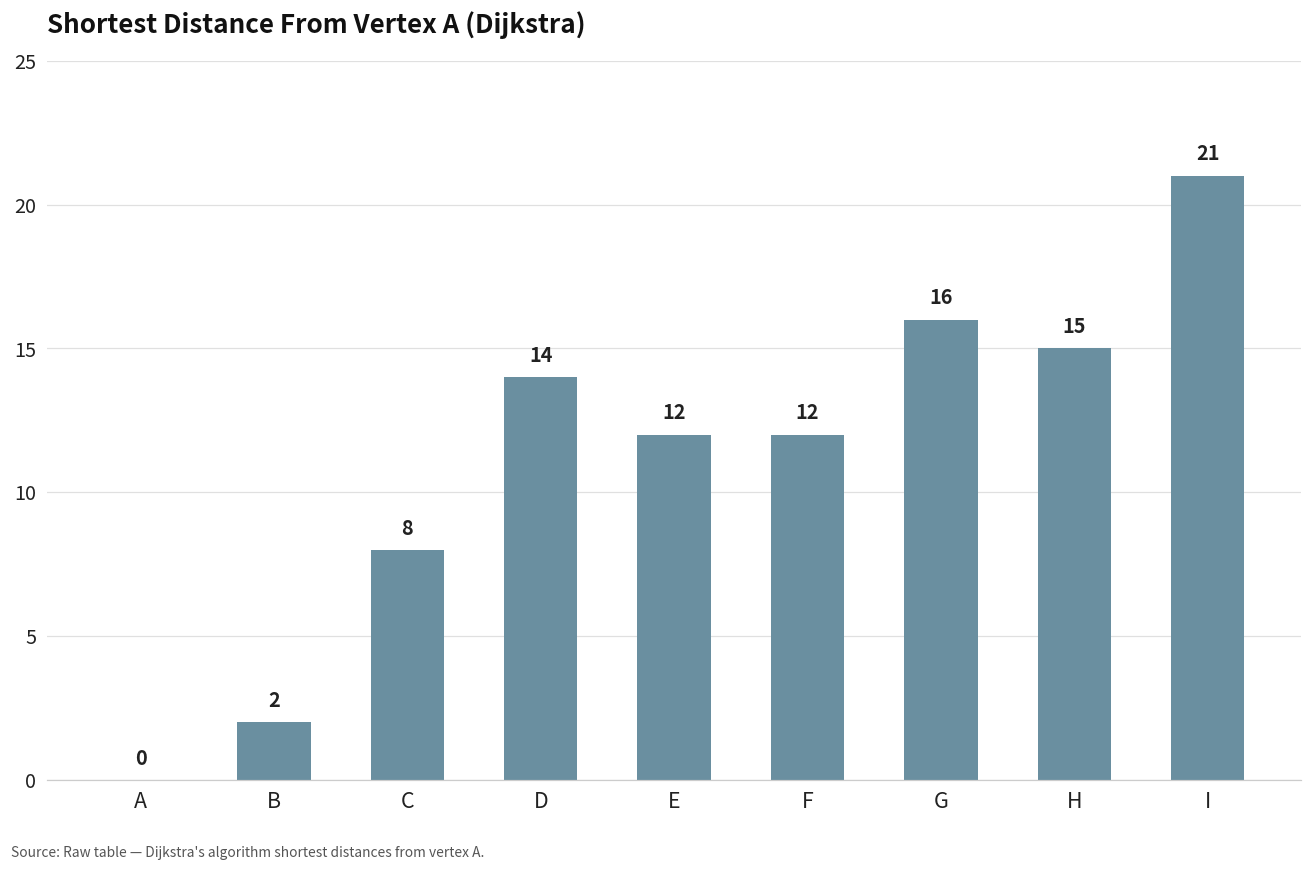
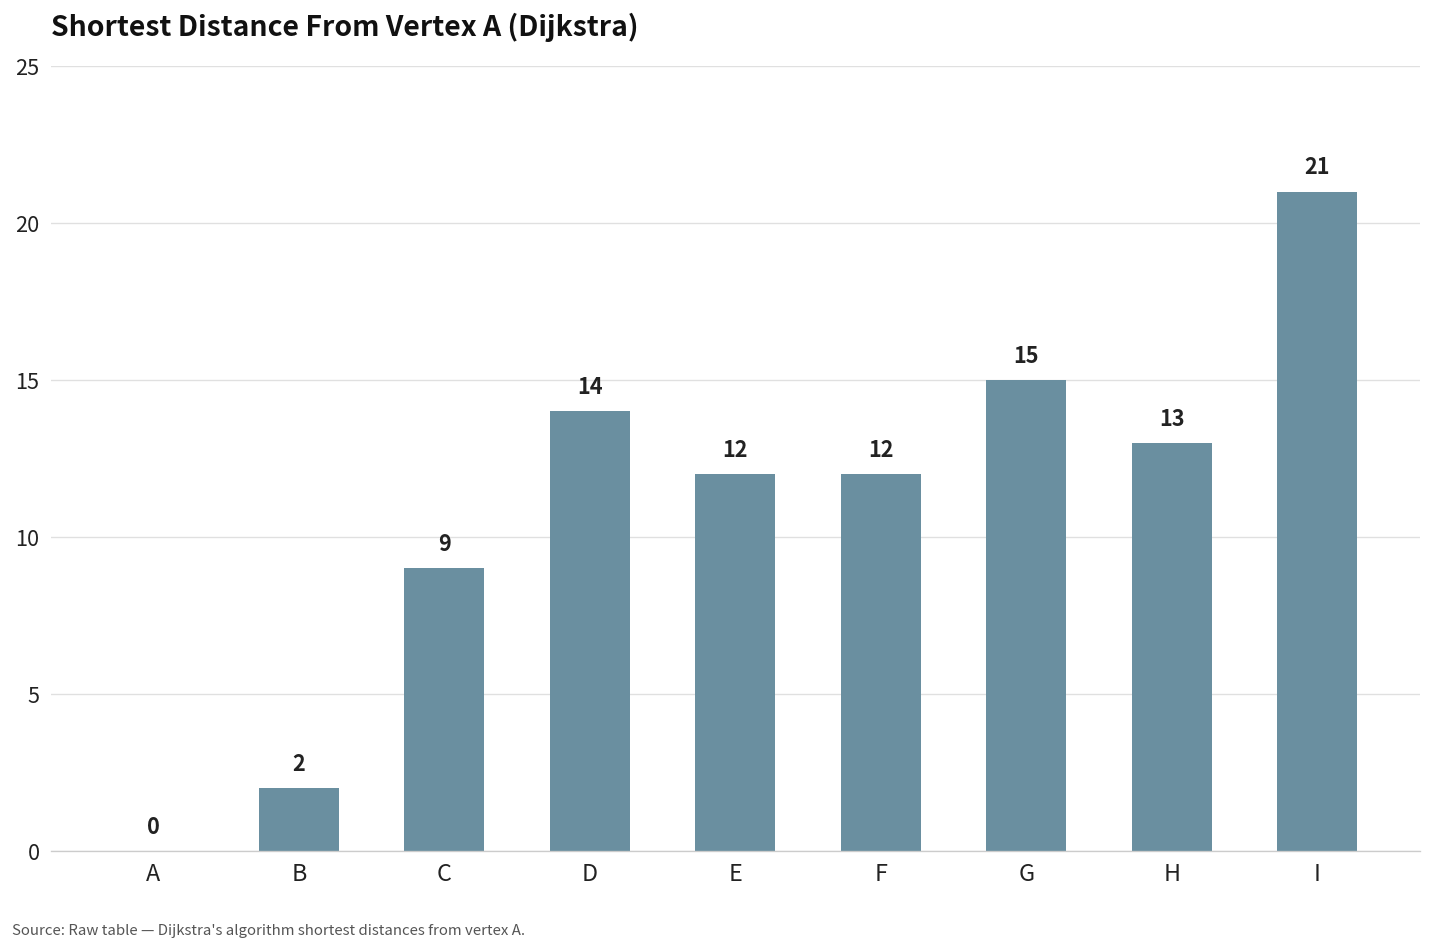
C: 8 -> 9
G: 16 -> 15
H: 15 -> 13
